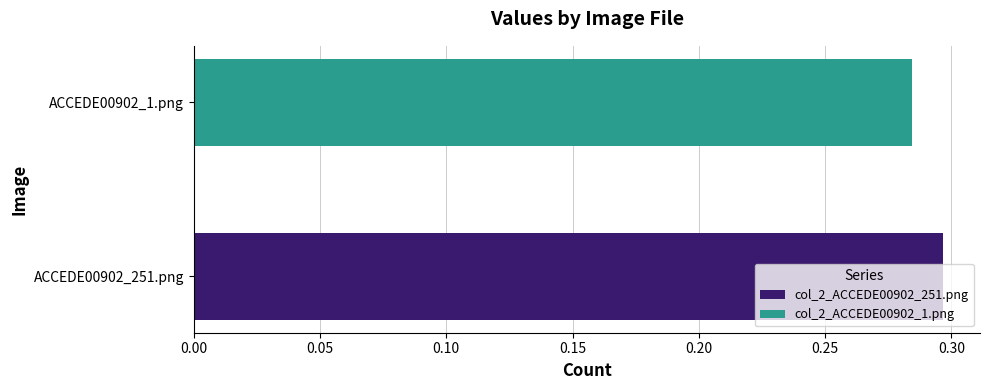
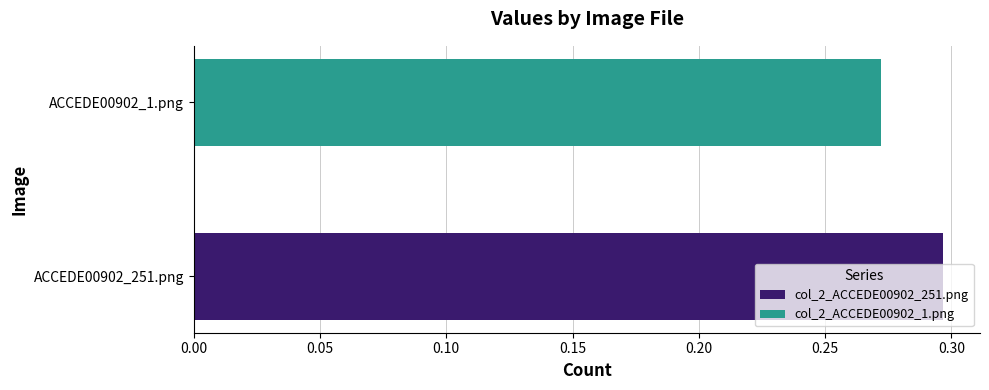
ACCEDE00902_1.png: 0.284 -> 0.272
